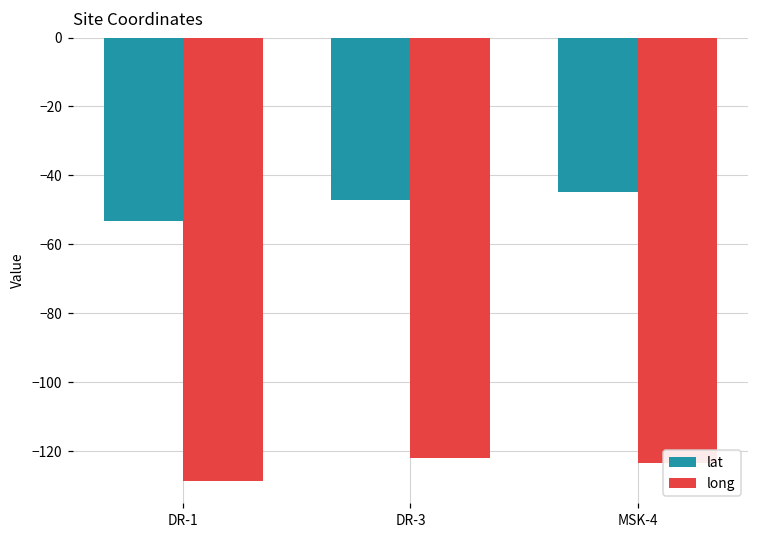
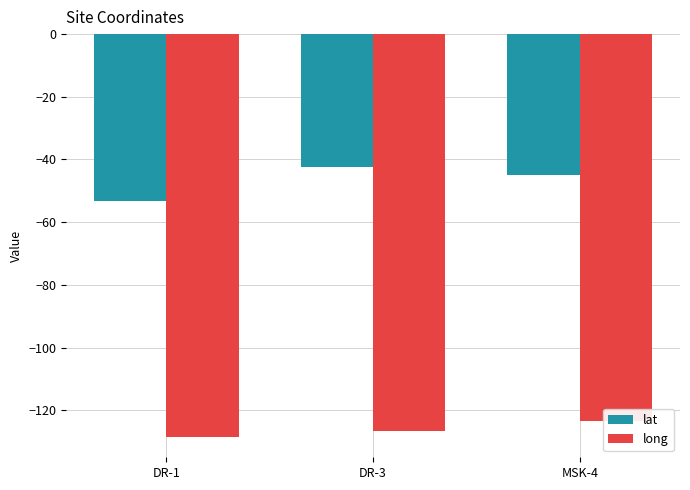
lat, DR-3: -47 -> -42
long, DR-3: -122 -> -127
